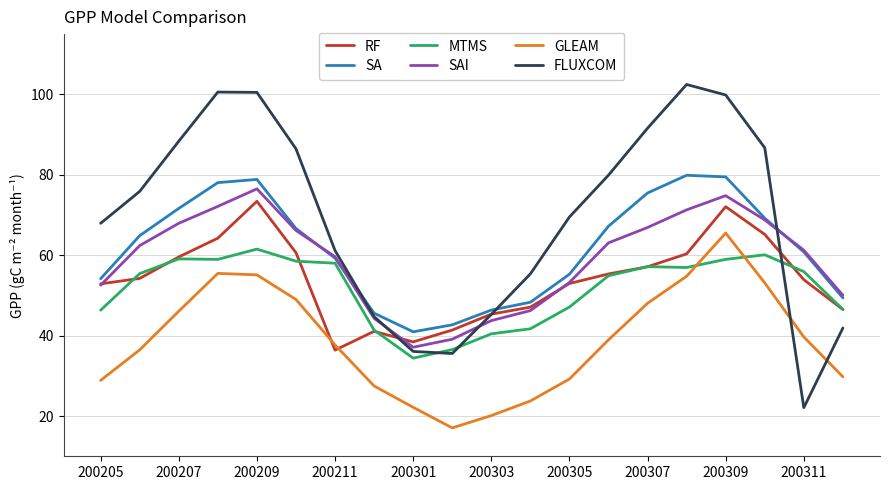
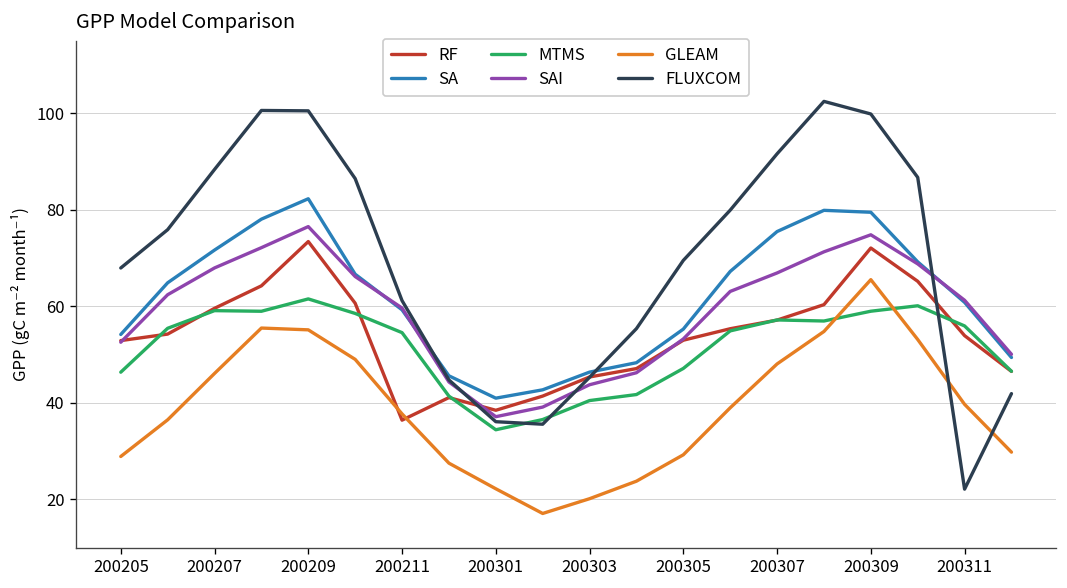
SA, 200209: 79 -> 82
MTMS, 200211: 58 -> 55
